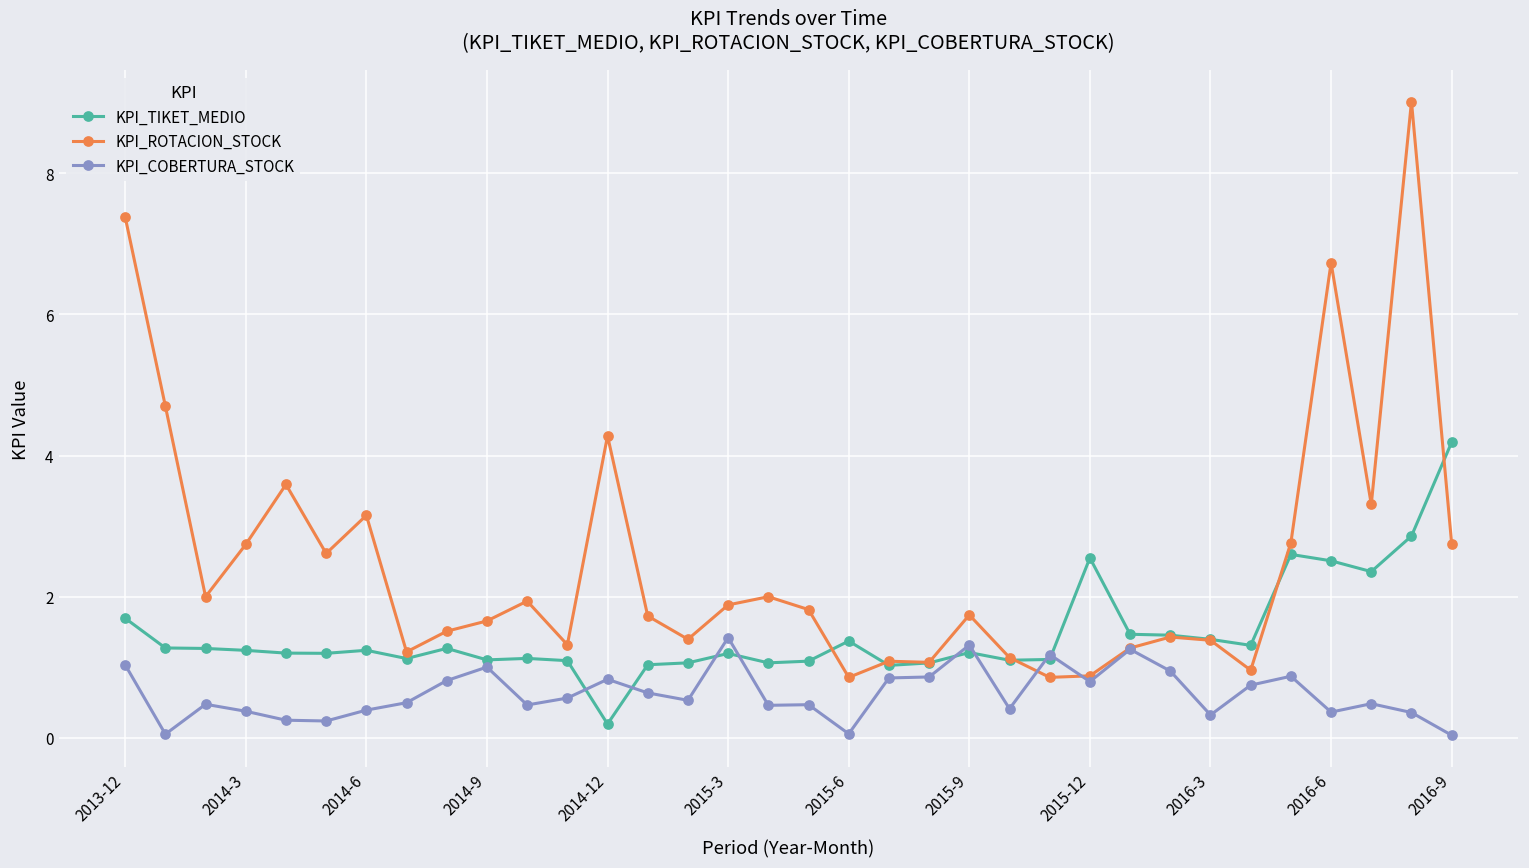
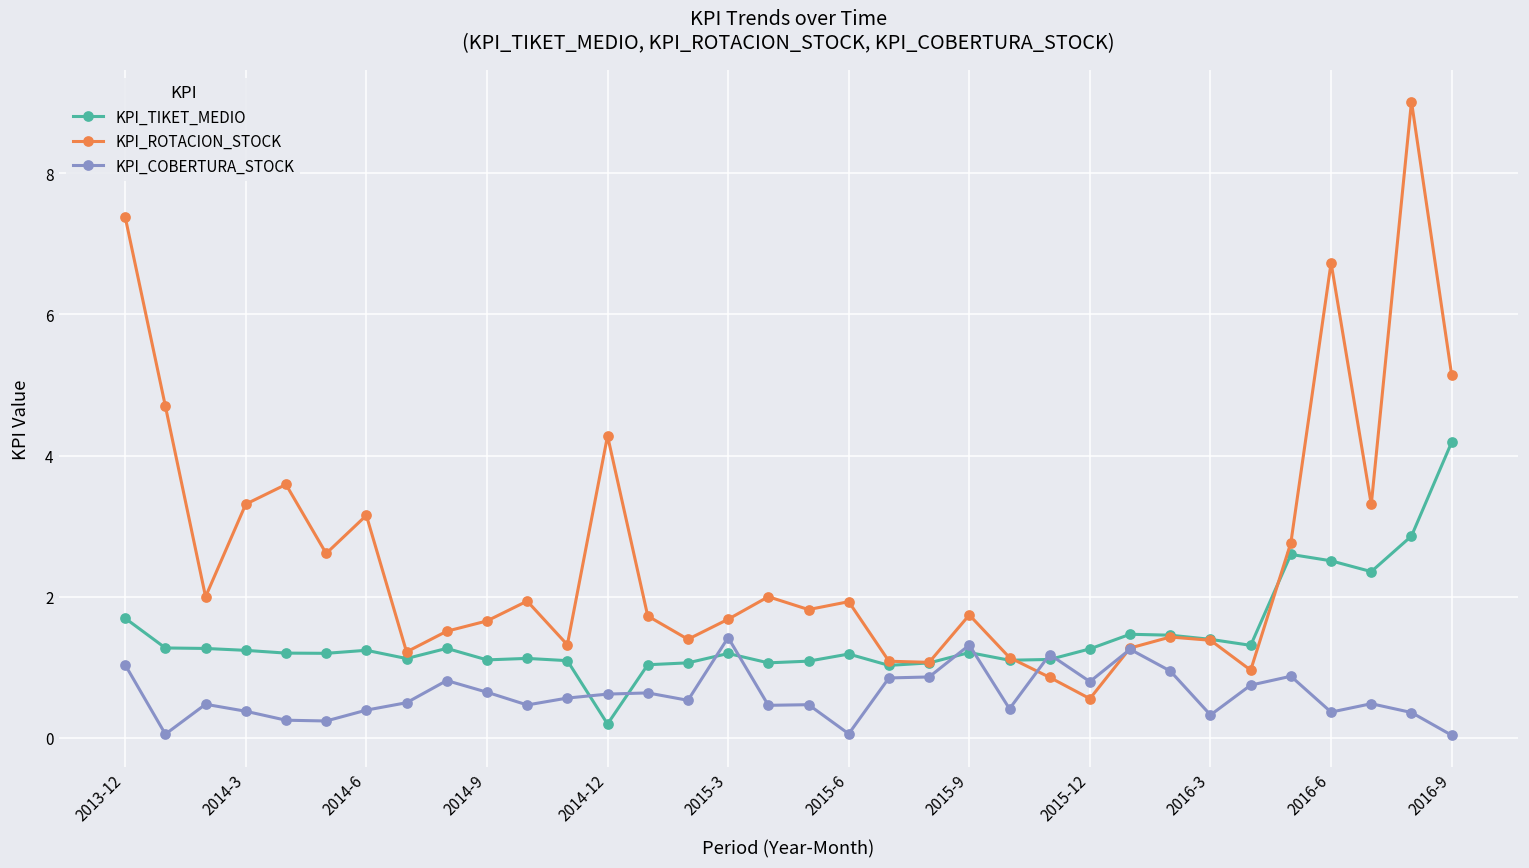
KPI_ROTACION_STOCK, 2014-3: 2.7 -> 3.3
KPI_COBERTURA_STOCK, 2014-9: 1.0 -> 0.6
KPI_COBERTURA_STOCK, 2014-12: 0.8 -> 0.6
KPI_ROTACION_STOCK, 2015-3: 1.9 -> 1.7
KPI_TIKET_MEDIO, 2015-6: 1.4 -> 1.2
KPI_ROTACION_STOCK, 2015-6: 0.9 -> 1.9
KPI_TIKET_MEDIO, 2015-12: 2.6 -> 1.3
KPI_ROTACION_STOCK, 2015-12: 0.9 -> 0.6
KPI_ROTACION_STOCK, 2016-9: 2.8 -> 5.1
